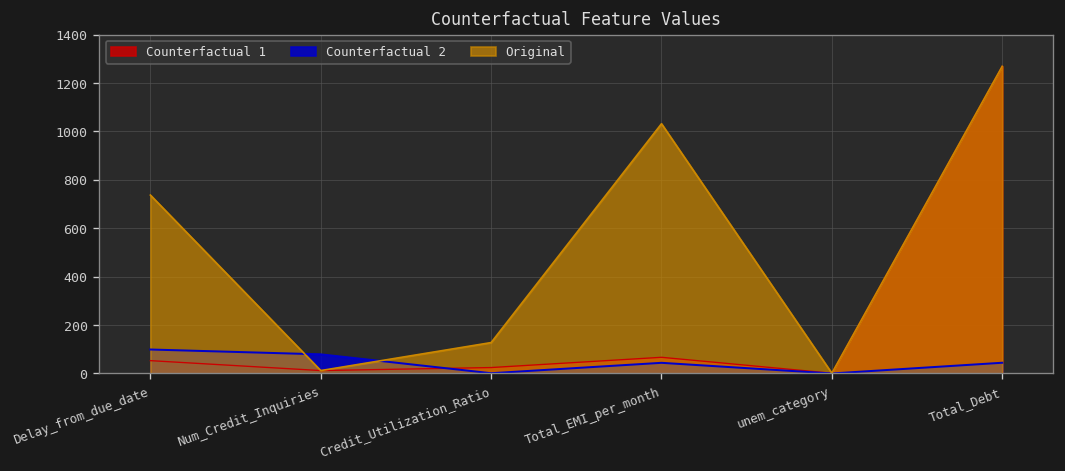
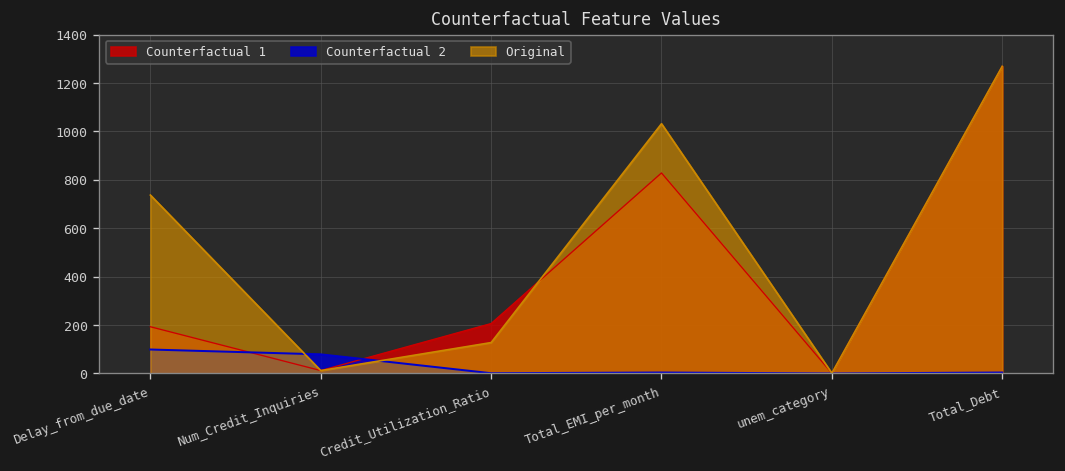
Counterfactual 1, Delay_from_due_date: 50 -> 190
Counterfactual 1, Credit_Utilization_Ratio: 20 -> 210
Counterfactual 1, Total_EMI_per_month: 70 -> 830
Counterfactual 2, Total_EMI_per_month: 40 -> 0
Counterfactual 2, Total_Debt: 40 -> 0
